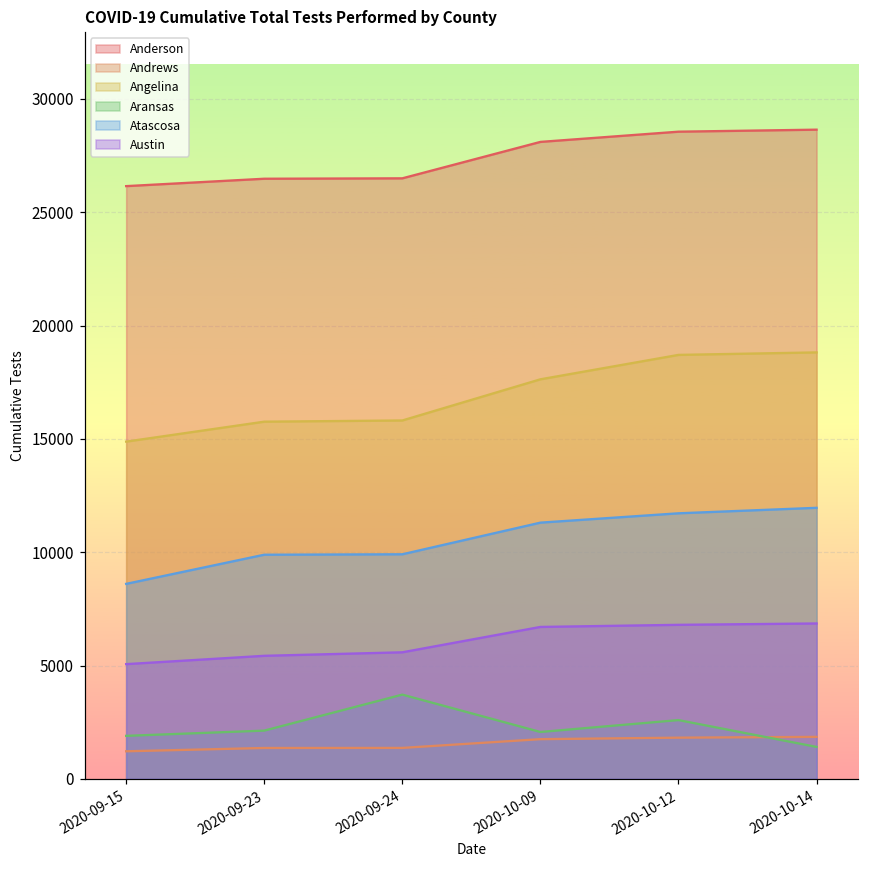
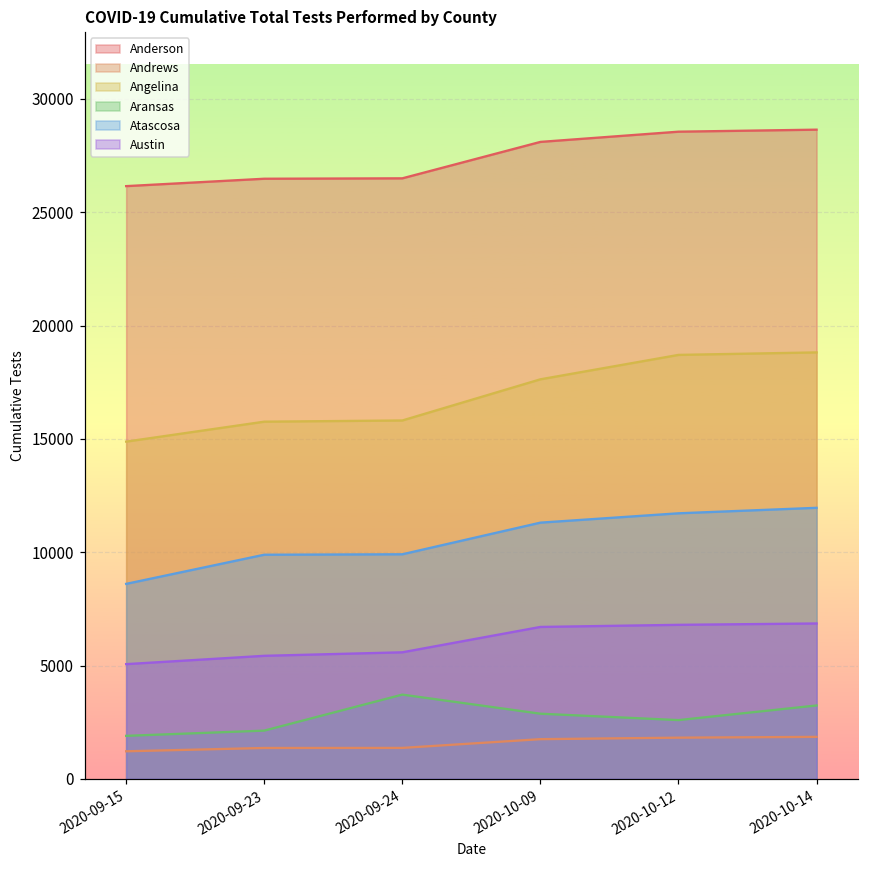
Aransas, 2020-10-09: 2100 -> 2900
Aransas, 2020-10-14: 1400 -> 3200
